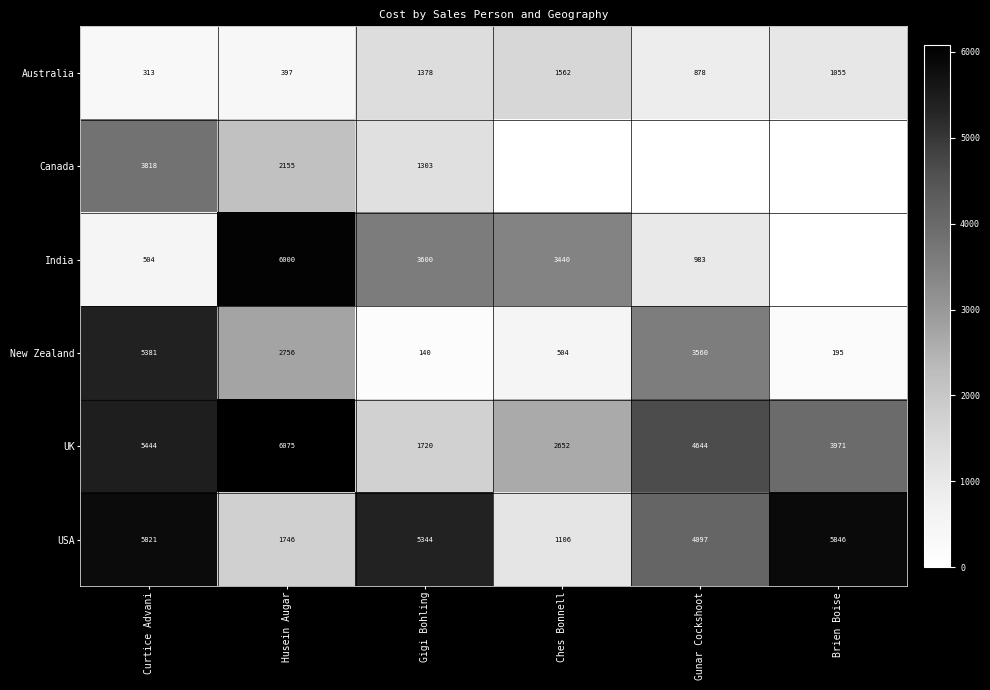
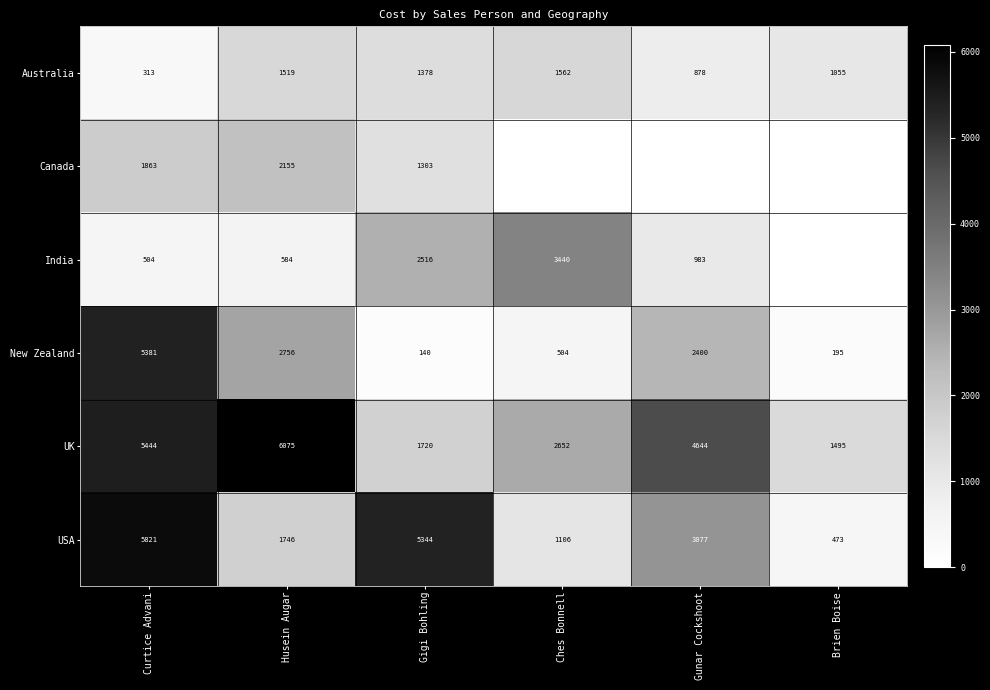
Australia, Husein Augar: 397 -> 1519
Canada, Curtice Advani: 3818 -> 1863
India, Husein Augar: 6000 -> 584
India, Gigi Bohling: 3600 -> 2516
New Zealand, Gunar Cockshoot: 3560 -> 2400
UK, Brien Boise: 3971 -> 1495
USA, Gunar Cockshoot: 4097 -> 3077
USA, Brien Boise: 5846 -> 473
